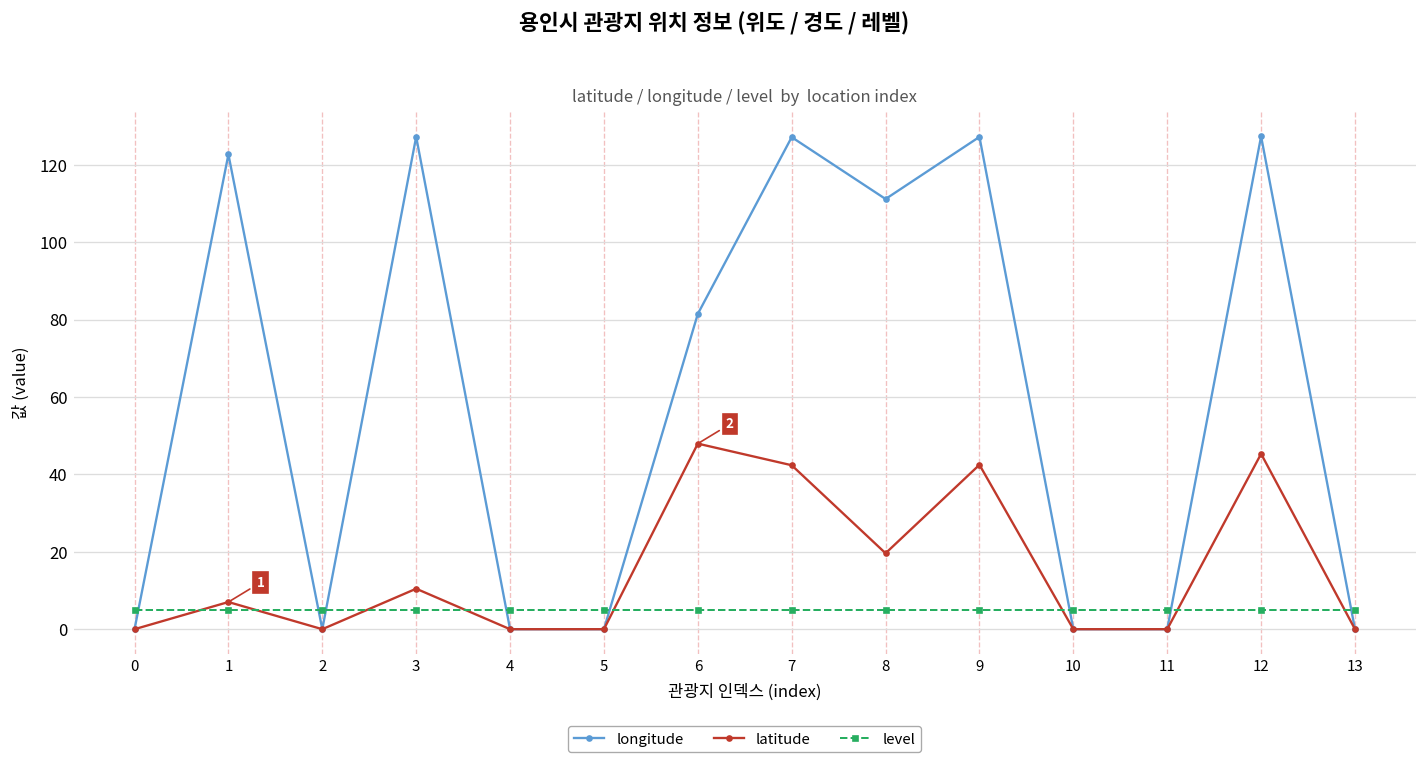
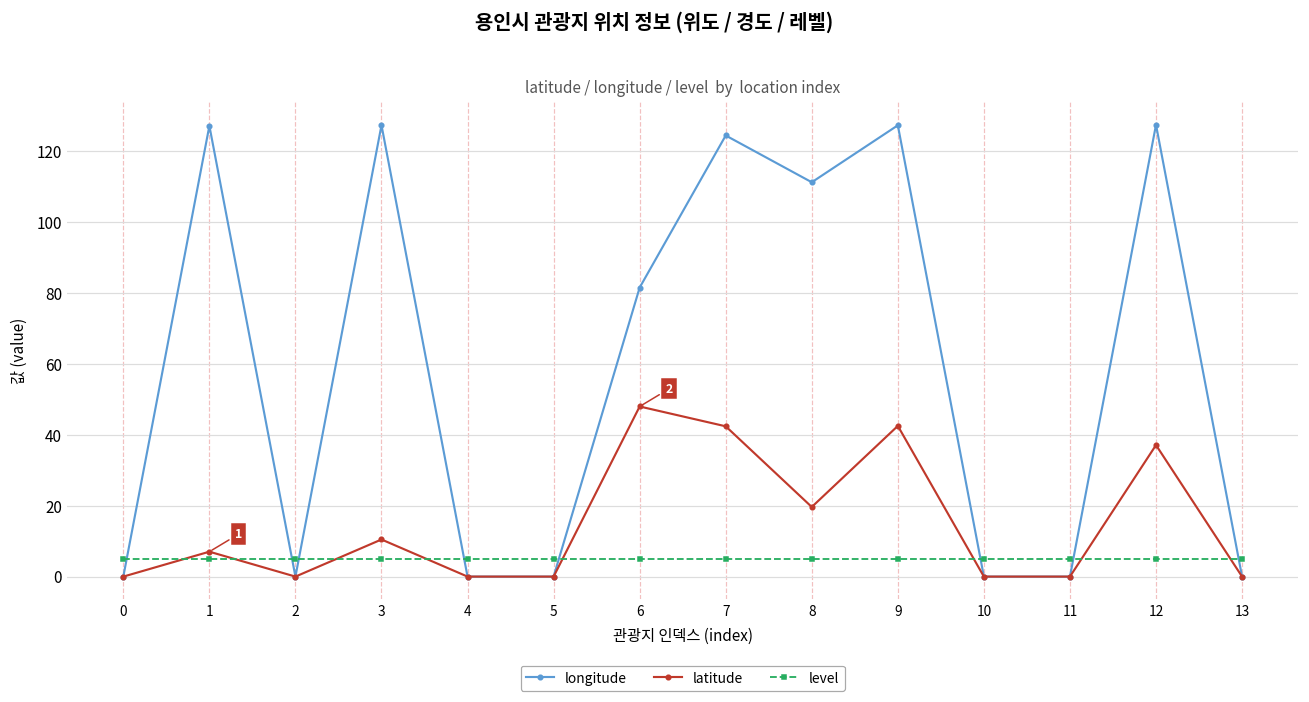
longitude, 1: 123 -> 127
longitude, 7: 127 -> 124
latitude, 12: 45 -> 37
